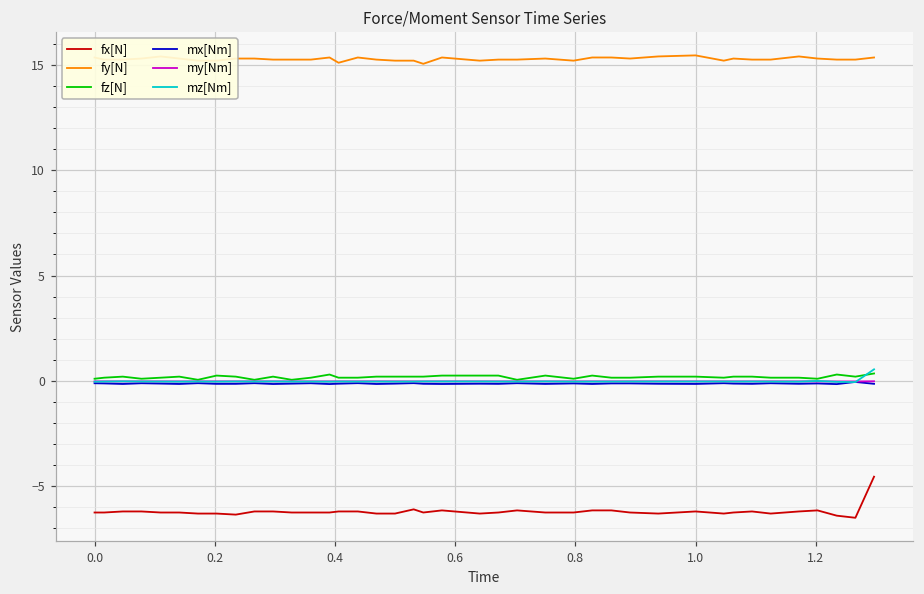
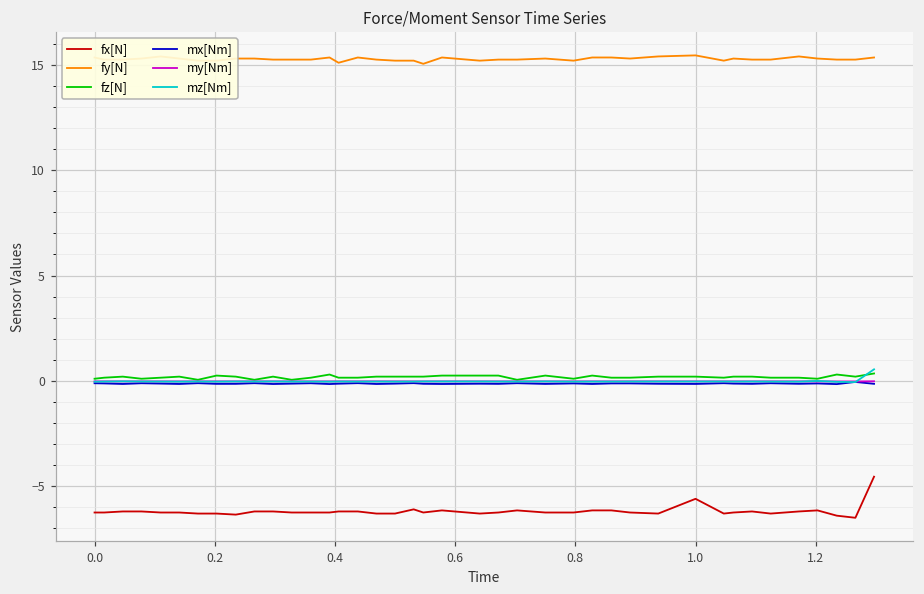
fx[N], 1.0: -6.2 -> -5.6
